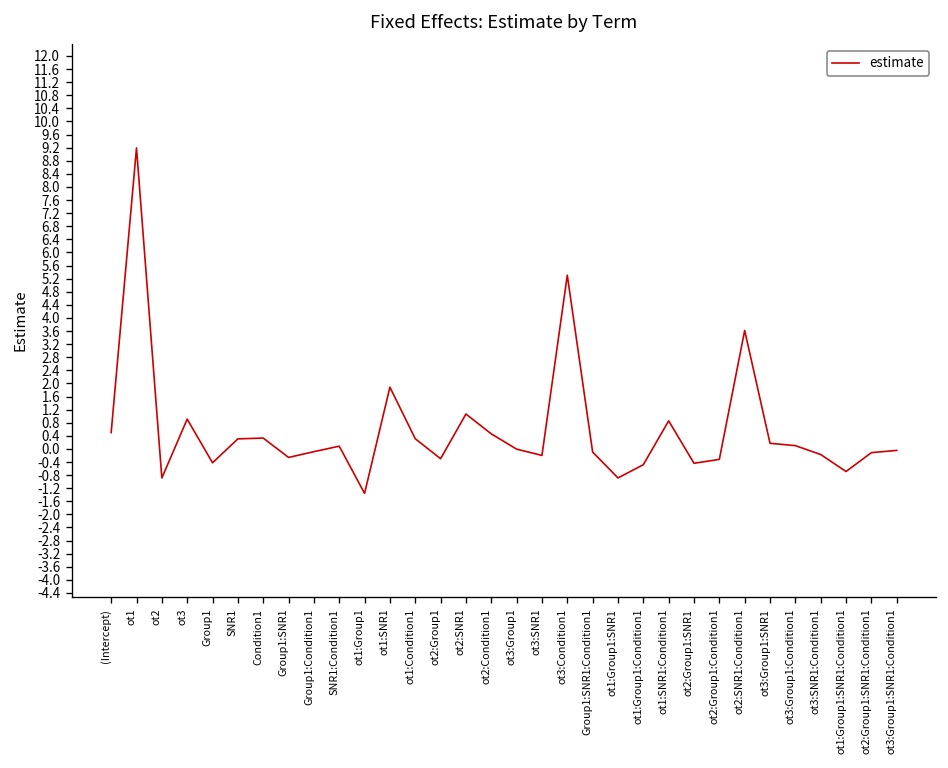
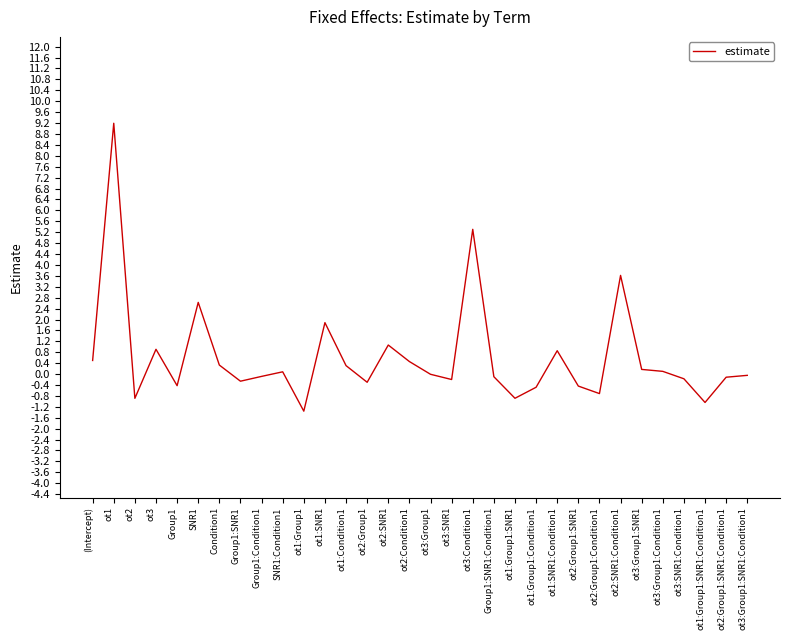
SNR1: 0.3 -> 2.6
ot2:Group1:Condition1: -0.3 -> -0.7
ot1:Group1:SNR1:Condition1: -0.7 -> -1.0
